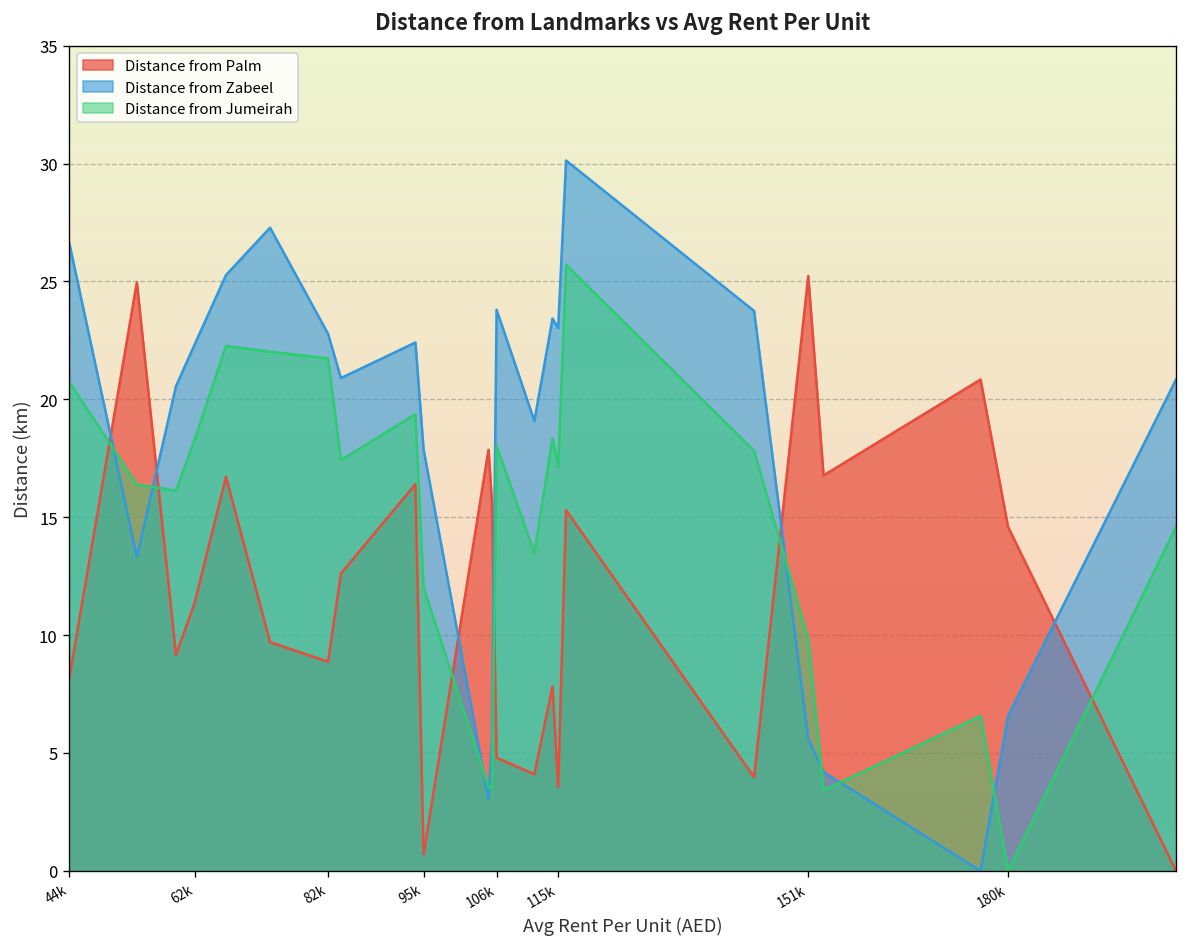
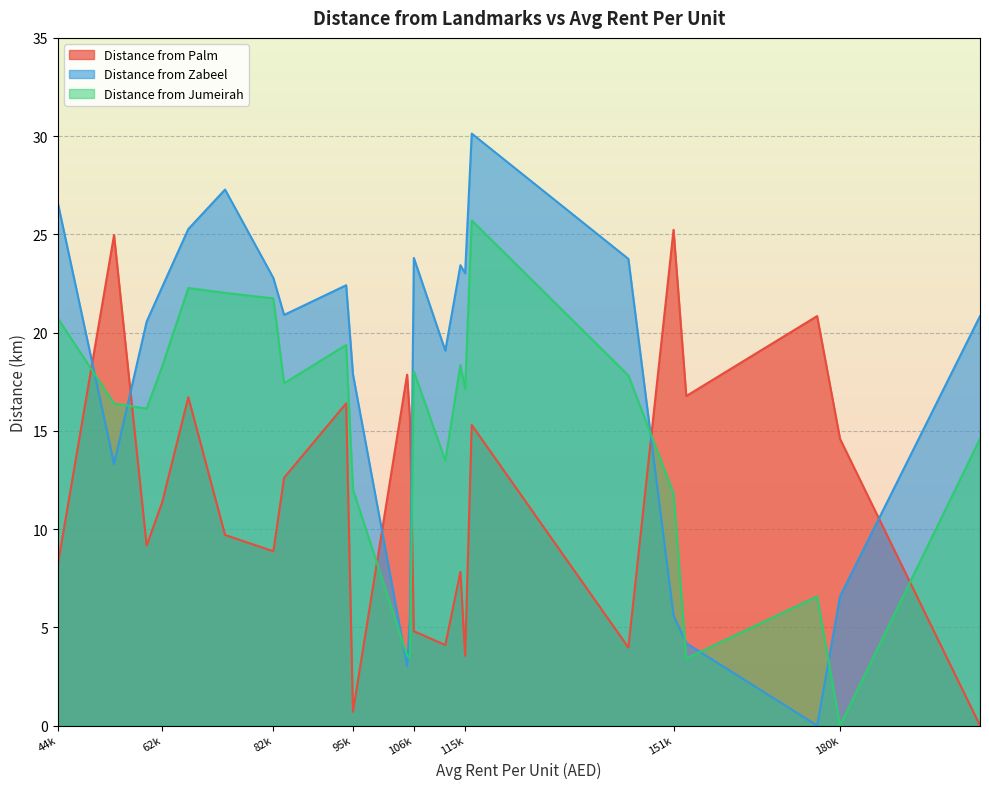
Distance from Jumeirah, 151k: 9.8 -> 11.8
